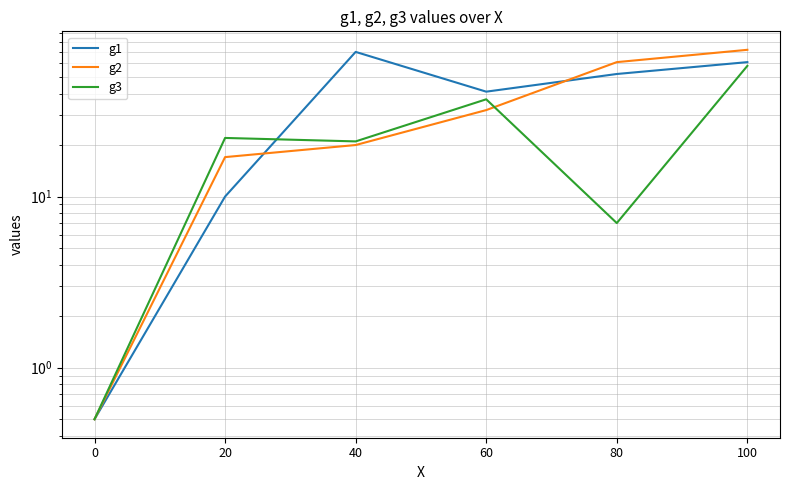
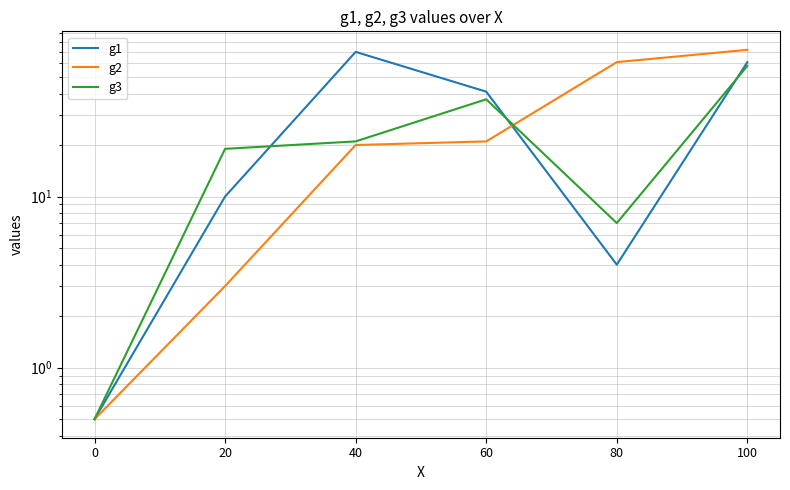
g2, 20: 17 -> 3
g3, 20: 22 -> 19
g2, 60: 32 -> 21
g1, 80: 52 -> 4
